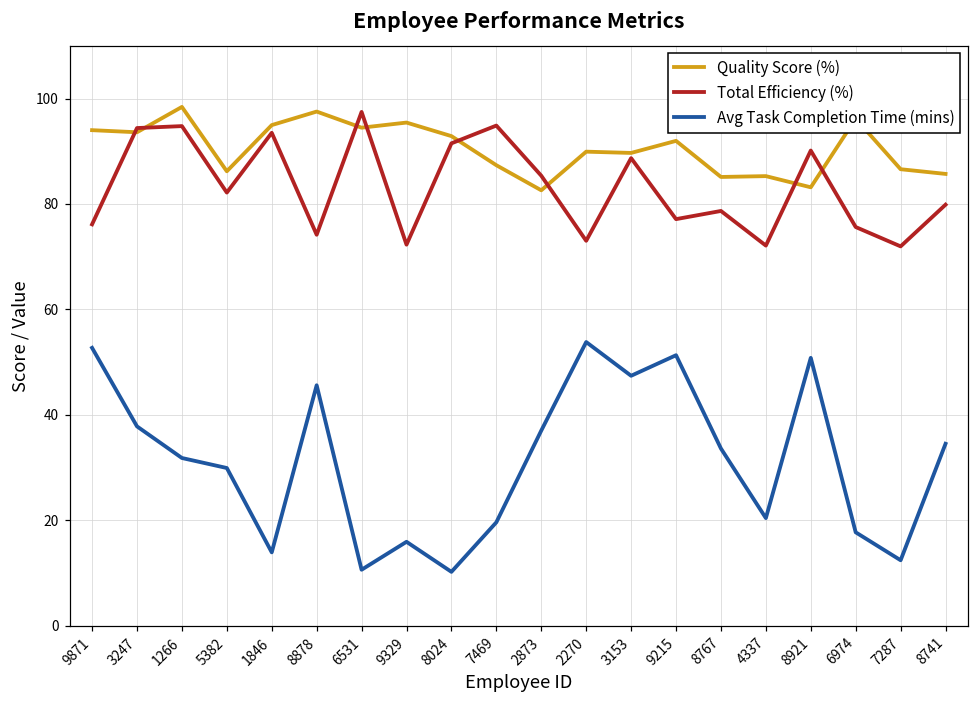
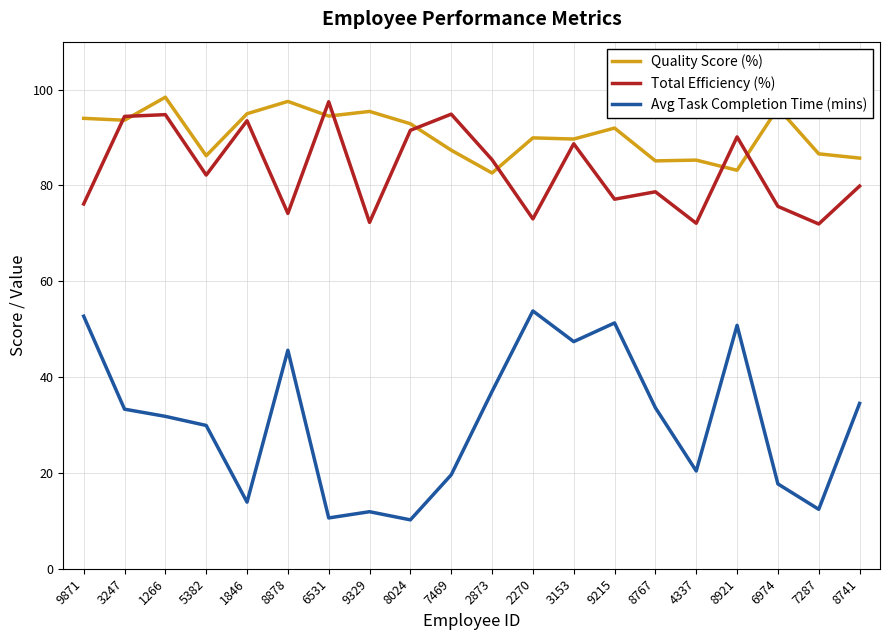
Avg Task Completion Time (mins), 3247: 38 -> 33
Avg Task Completion Time (mins), 9329: 16 -> 12
